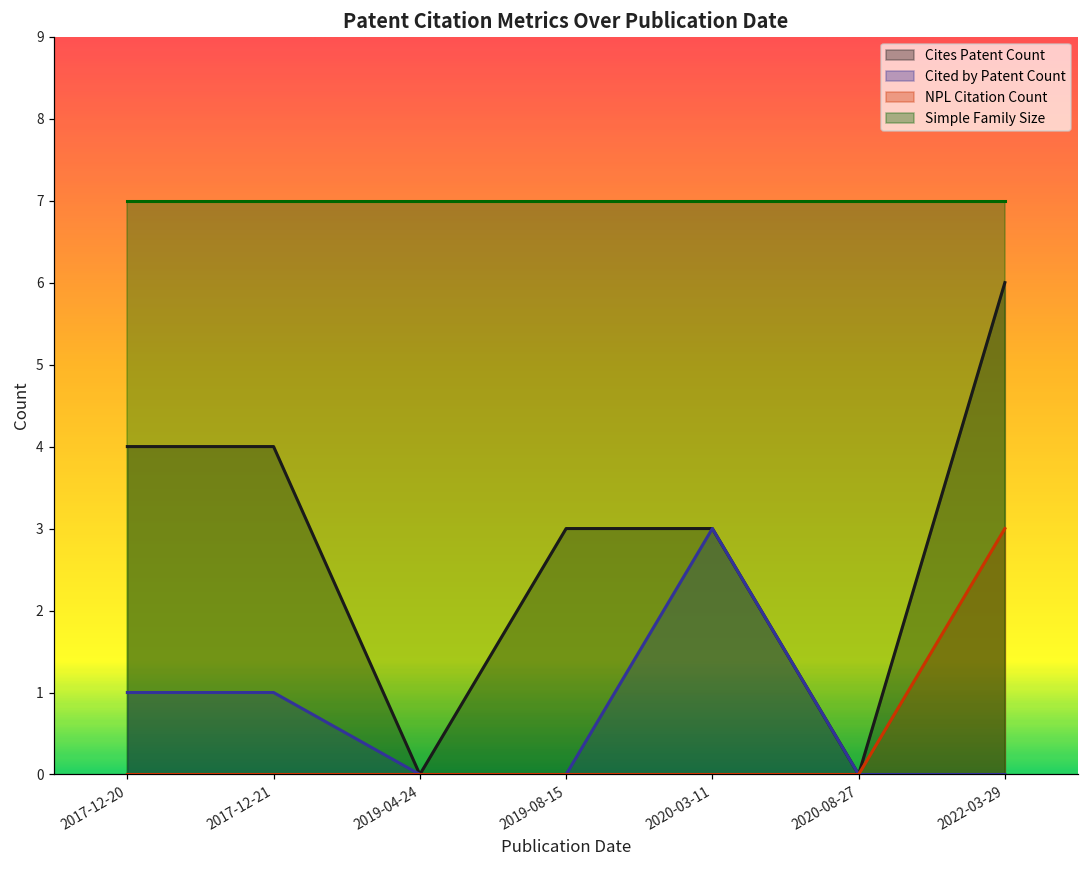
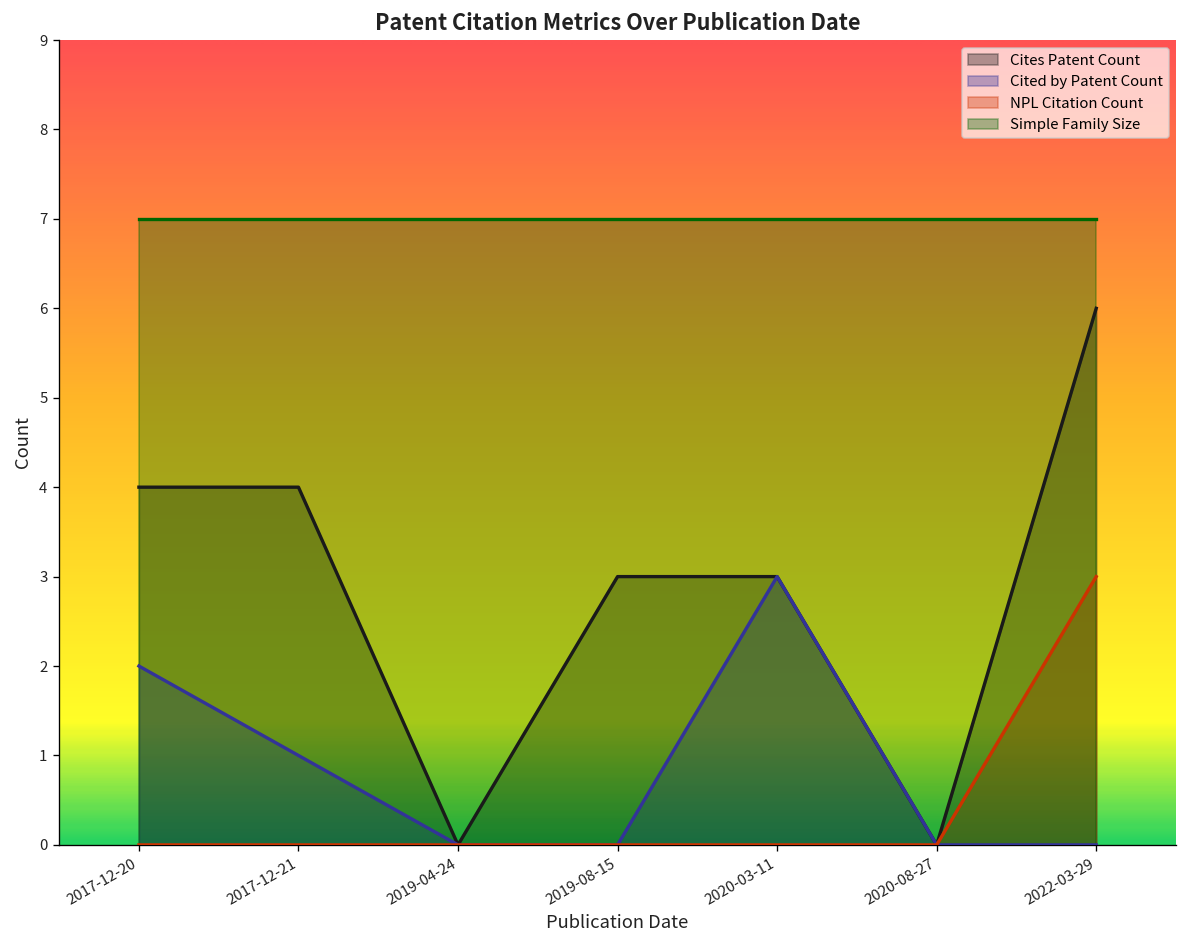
Cited by Patent Count, 2017-12-20: 1 -> 2
